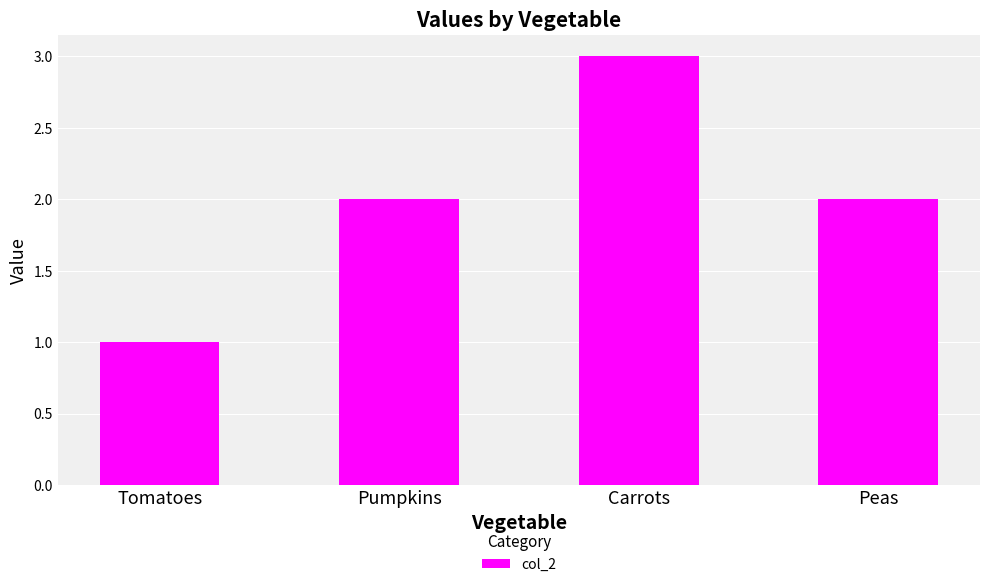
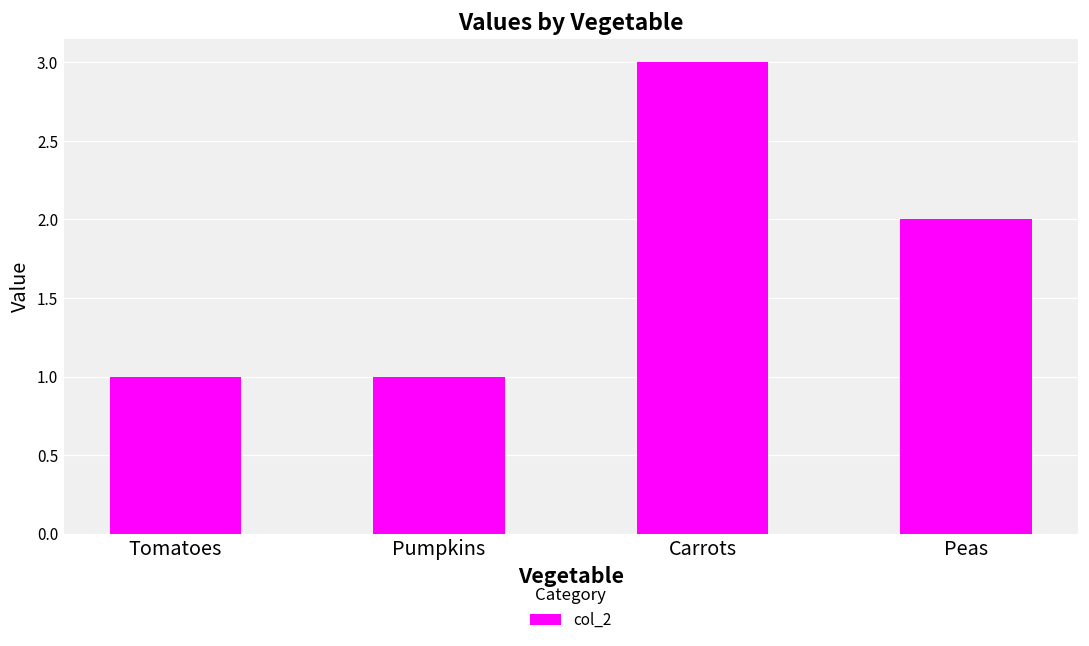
Pumpkins: 2 -> 1
